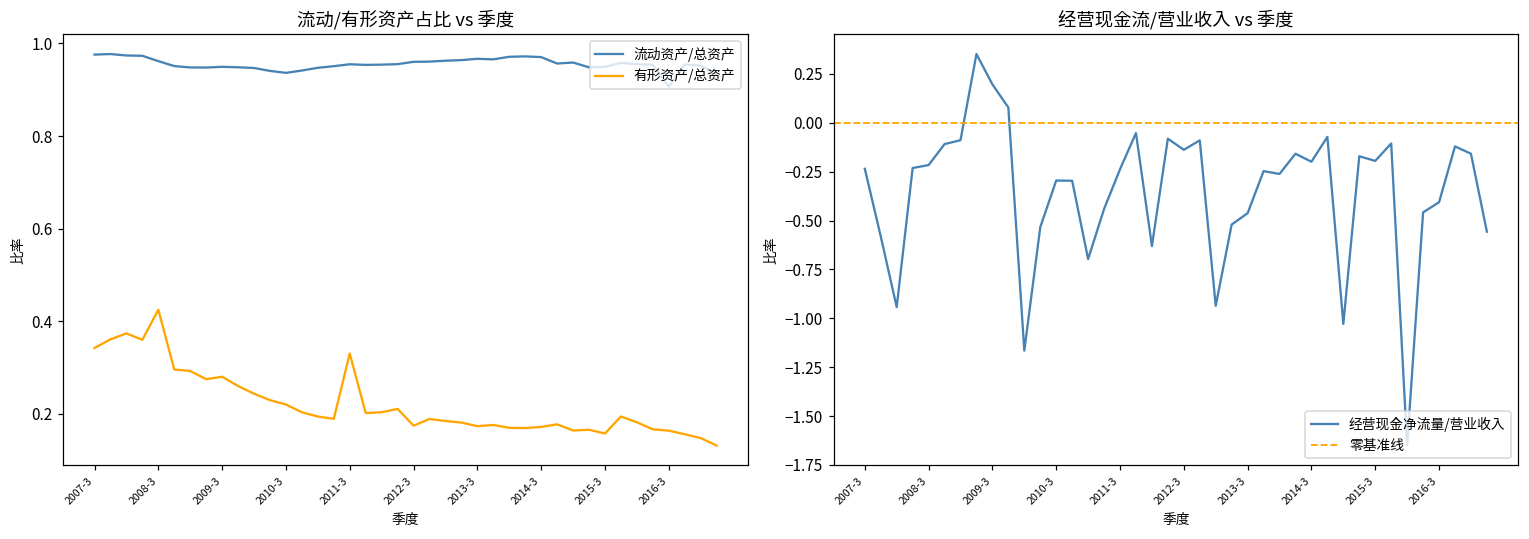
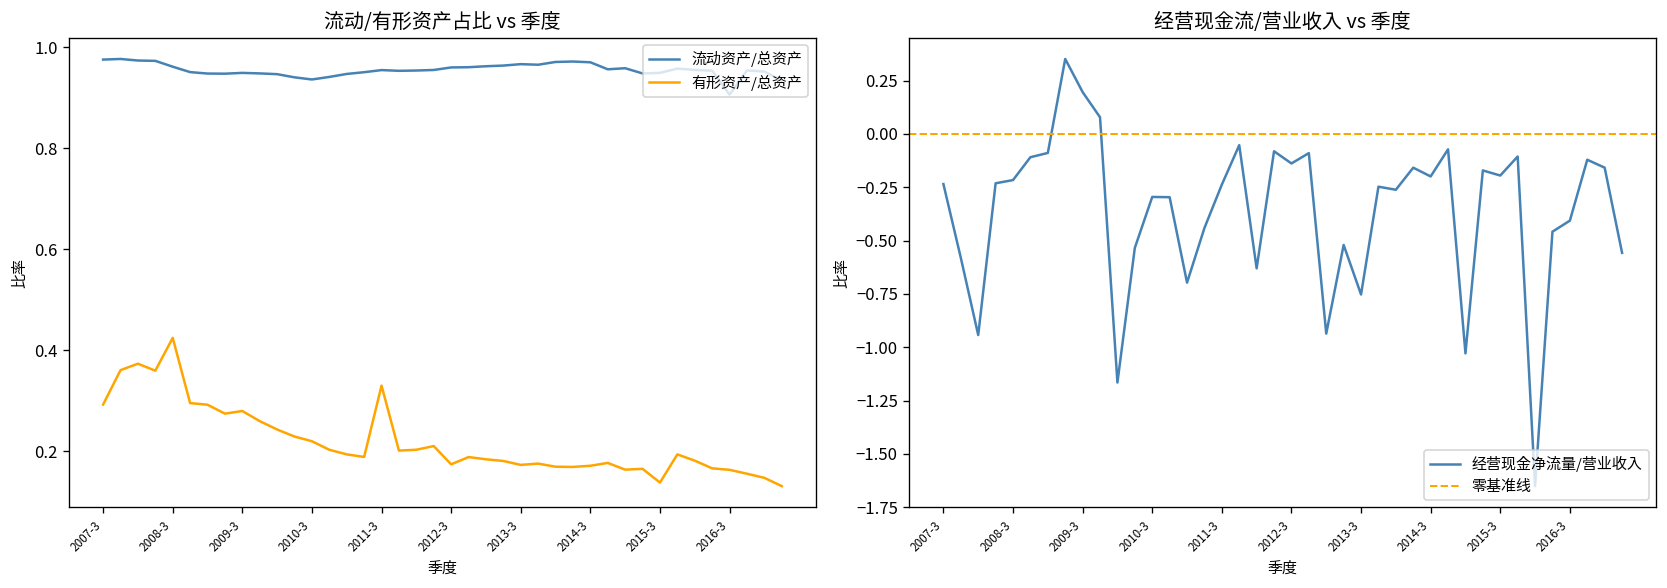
流动/有形资产占比 vs 季度, 有形资产/总资产, 2007-3: 0.34 -> 0.29
流动/有形资产占比 vs 季度, 有形资产/总资产, 2015-3: 0.16 -> 0.14
经营现金流/营业收入 vs 季度, 2013-3: -0.46 -> -0.75
